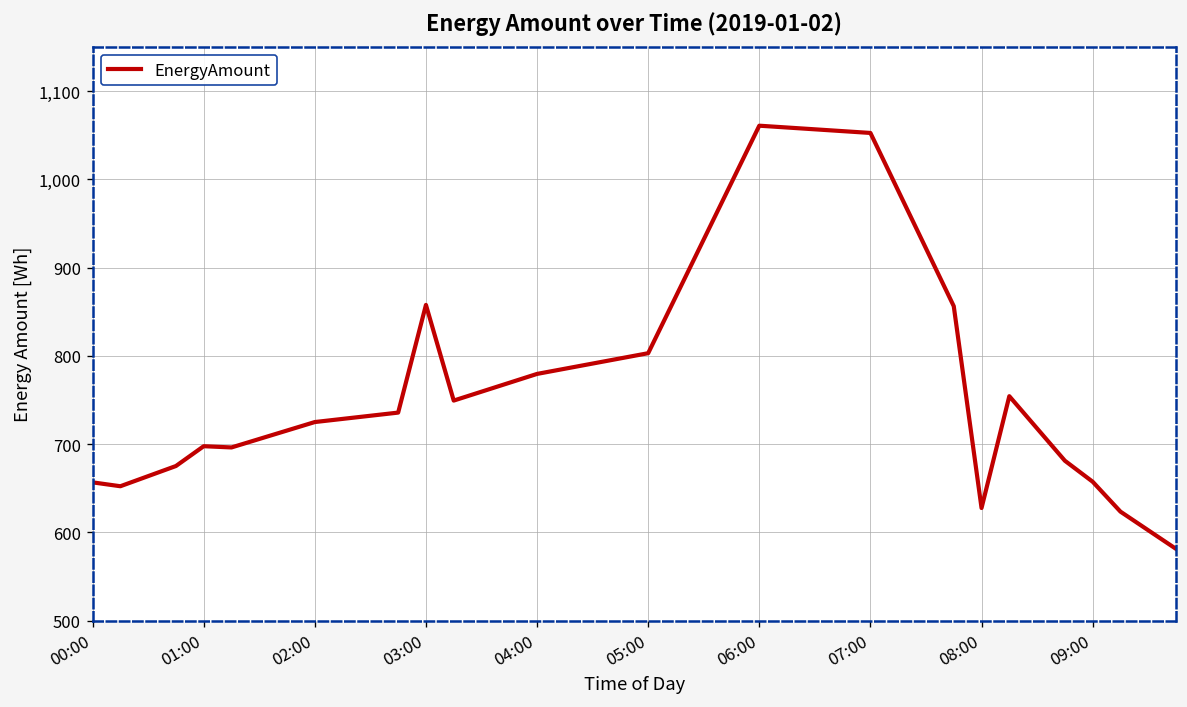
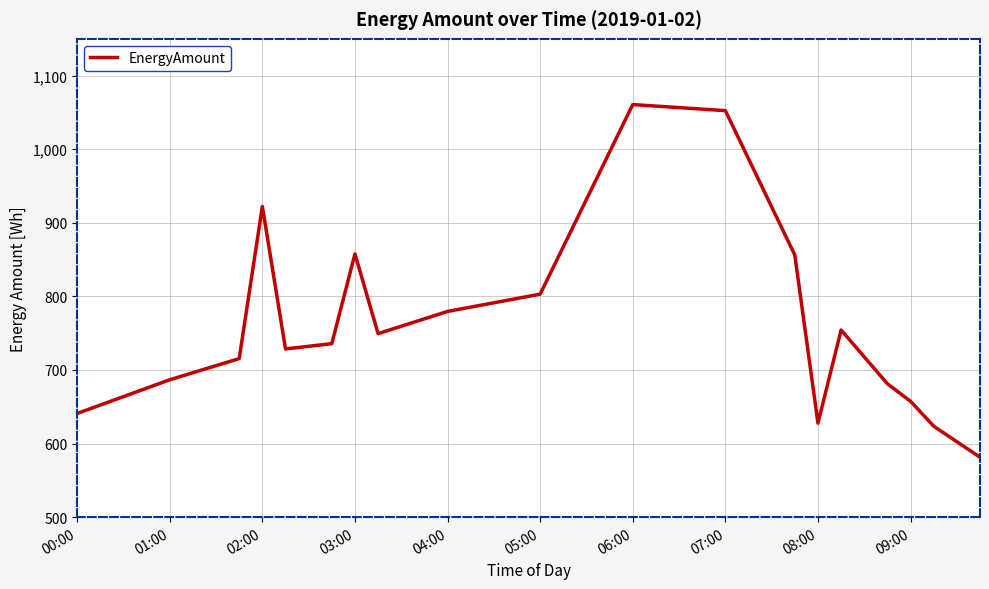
00:00: 660 -> 640
01:00: 700 -> 690
02:00: 730 -> 920
